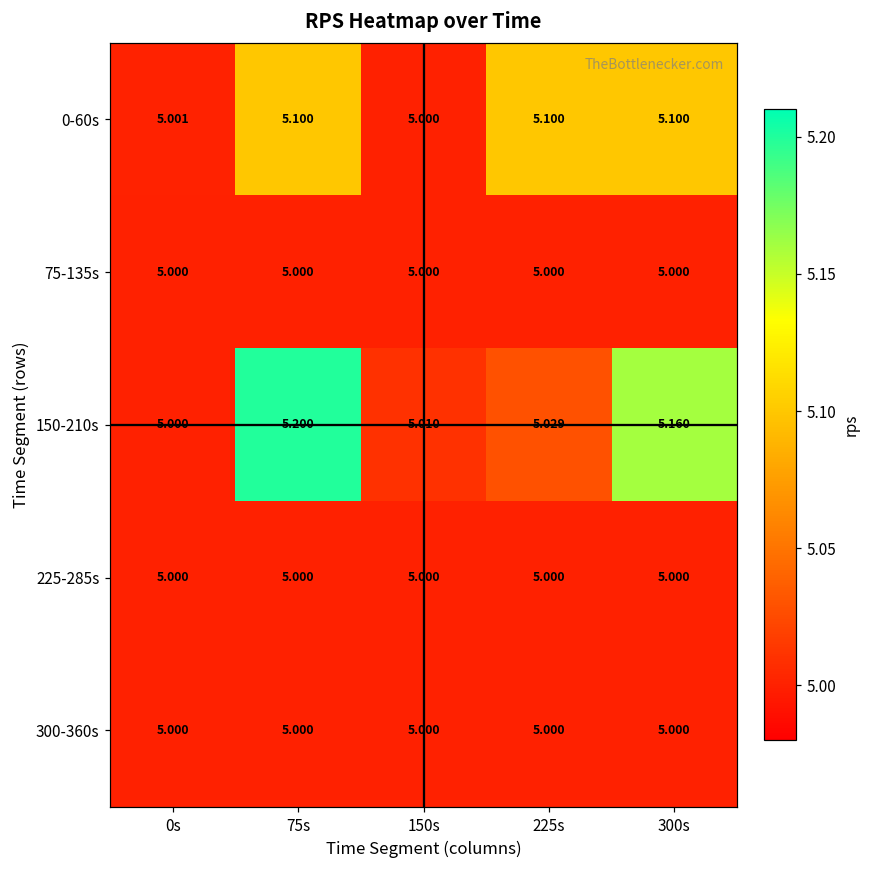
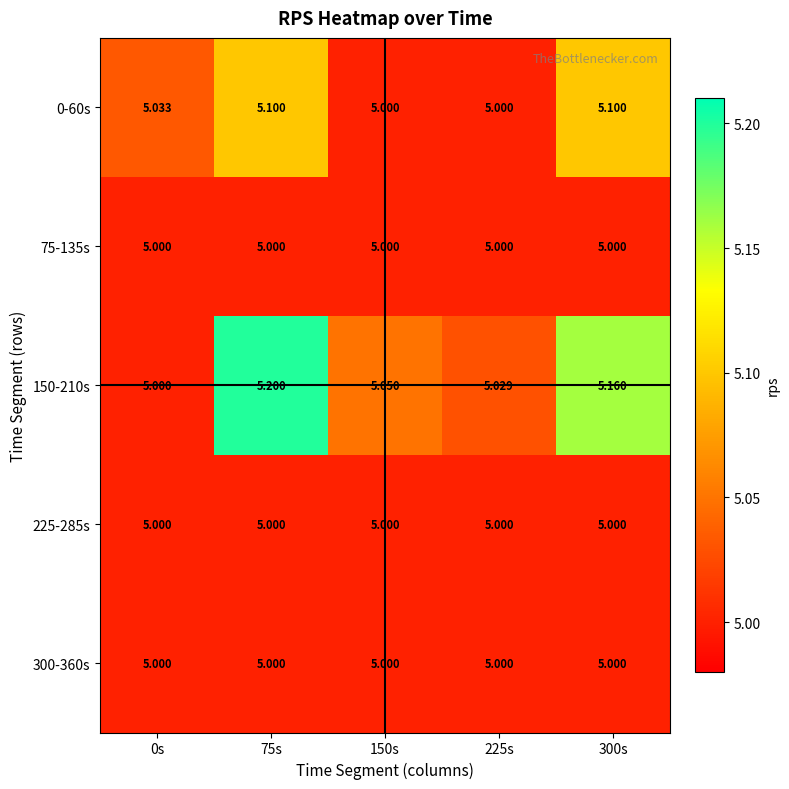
0-60s, 0s: 5.001 -> 5.033
0-60s, 225s: 5.100 -> 5.000
150-210s, 150s: 5.010 -> 5.050
